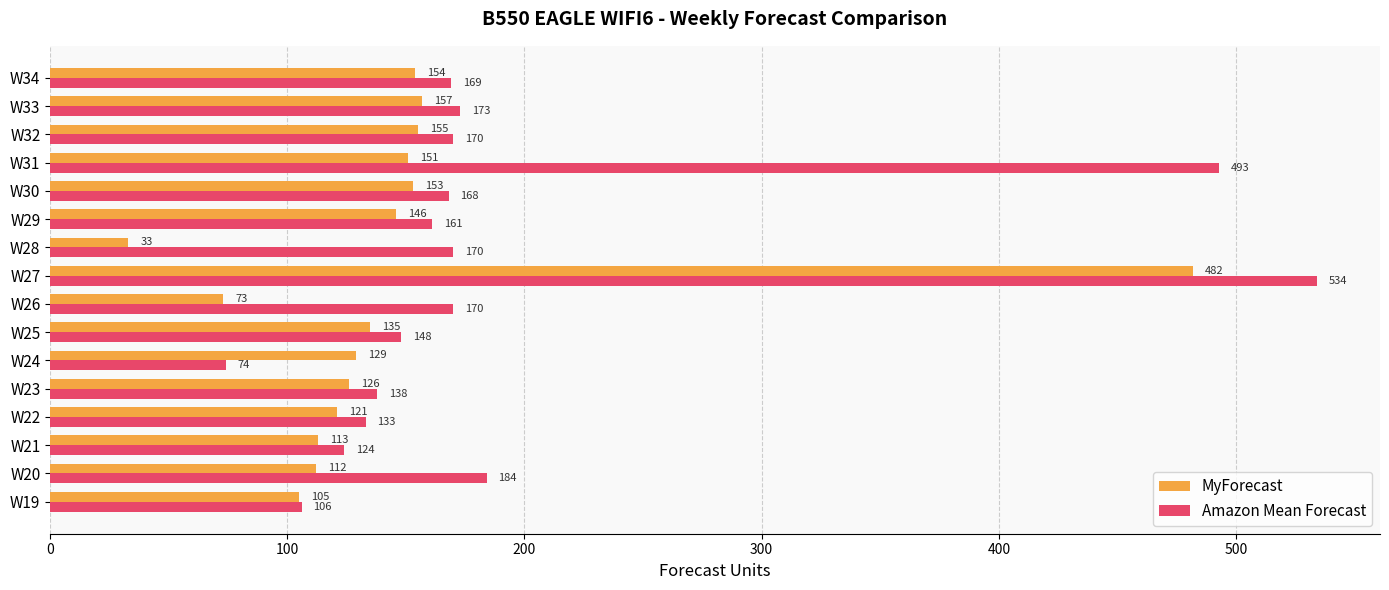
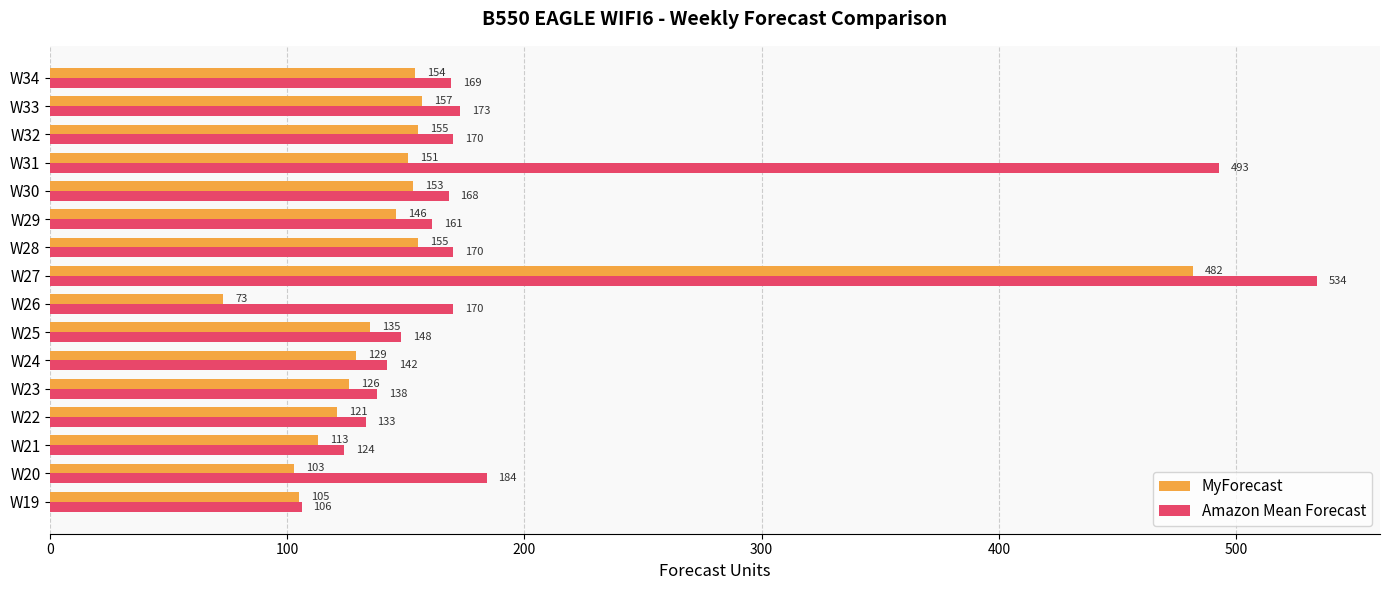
MyForecast, W28: 33 -> 155
Amazon Mean Forecast, W24: 74 -> 142
MyForecast, W20: 112 -> 103
